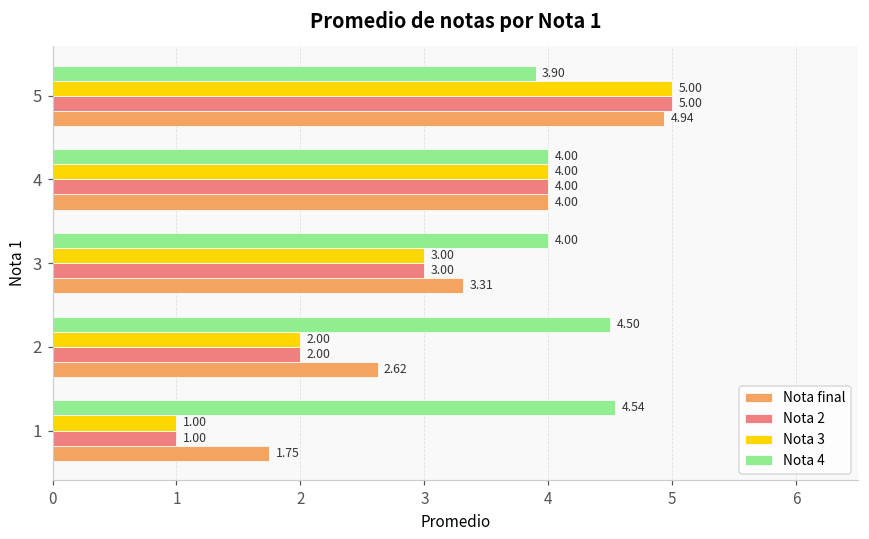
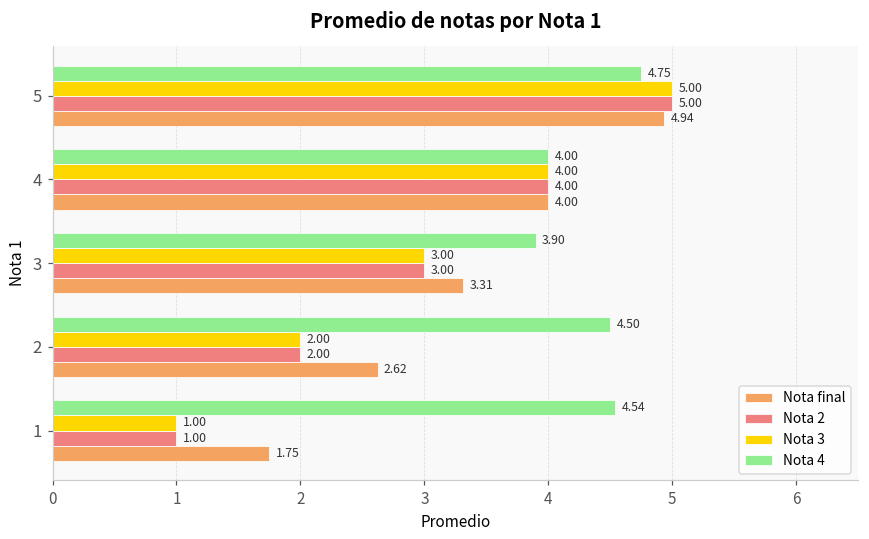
Nota 4, 5: 3.90 -> 4.75
Nota 4, 3: 4.00 -> 3.90
